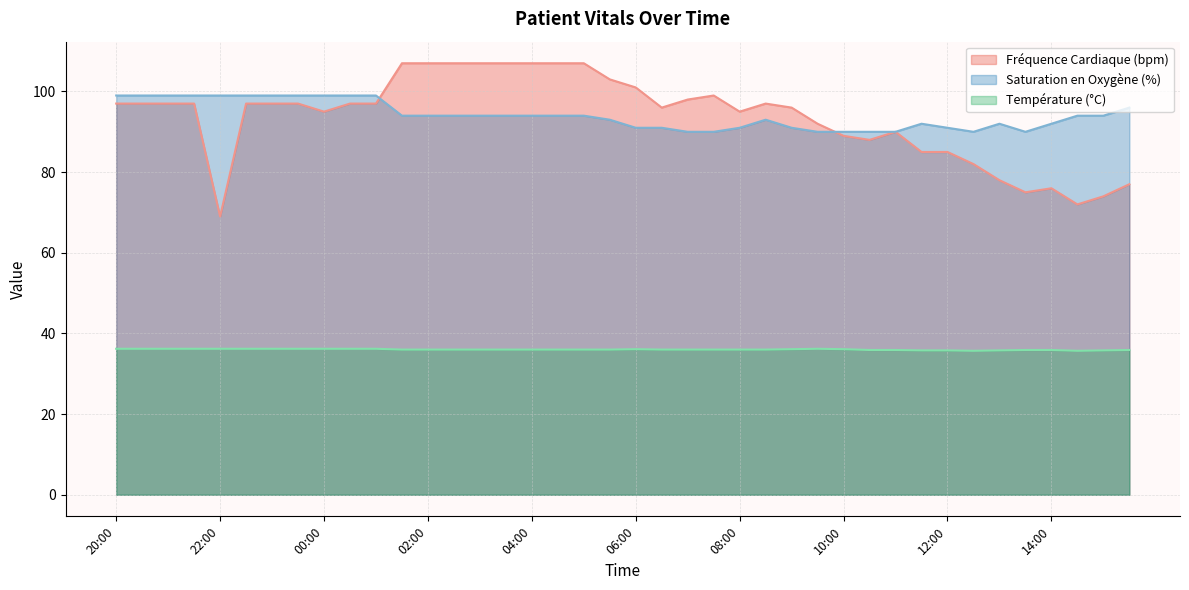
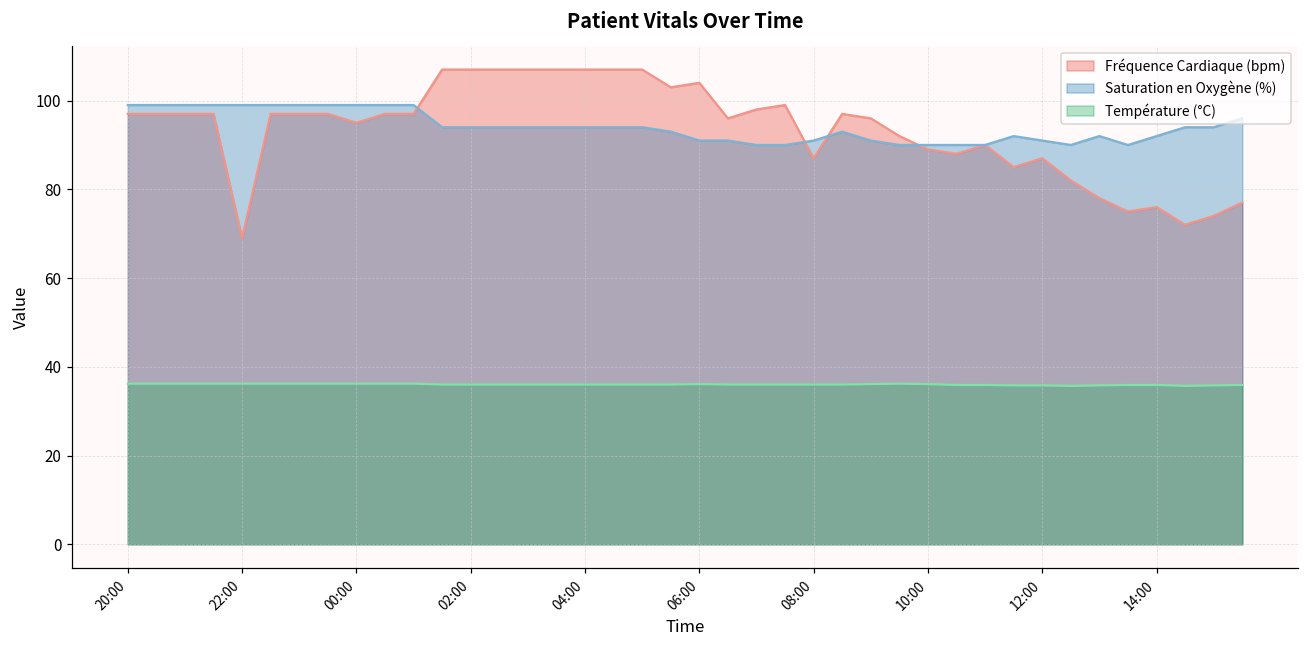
Fréquence Cardiaque (bpm), 06:00: 101 -> 104
Fréquence Cardiaque (bpm), 08:00: 95 -> 87
Fréquence Cardiaque (bpm), 12:00: 85 -> 87
